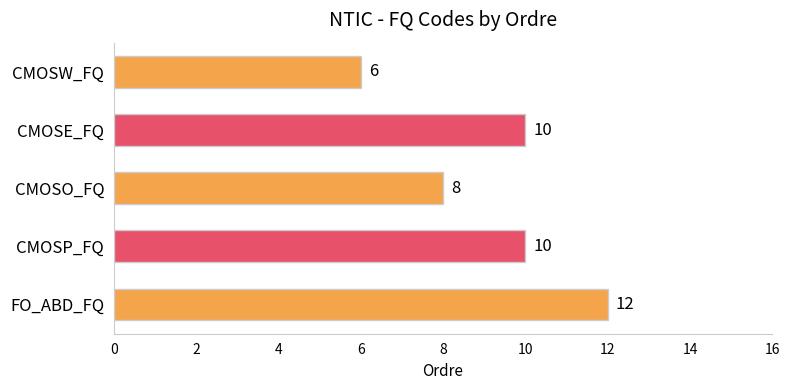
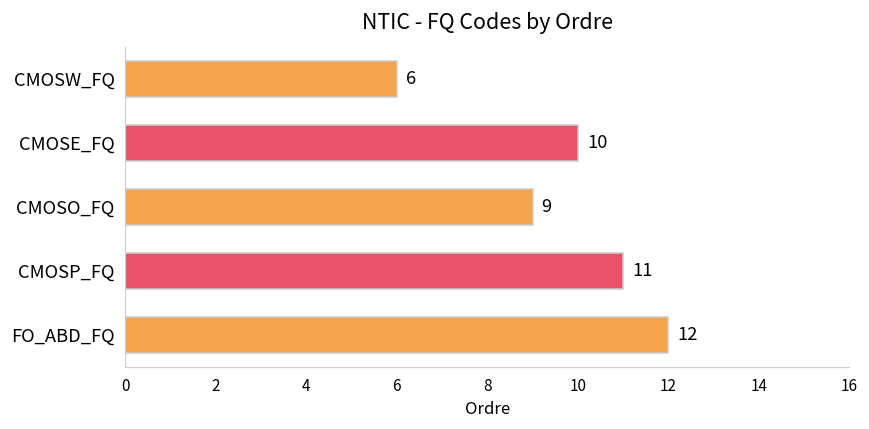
CMOSO_FQ: 8 -> 9
CMOSP_FQ: 10 -> 11
